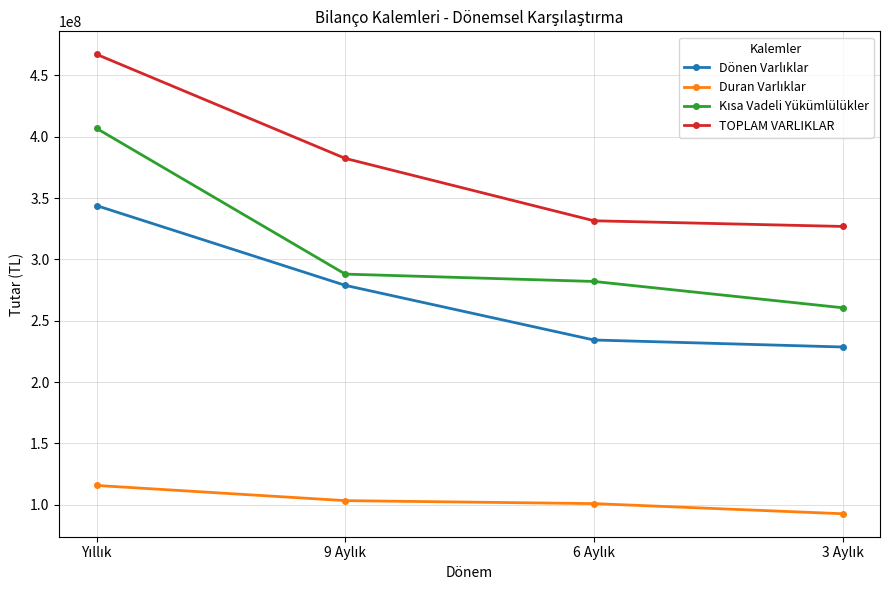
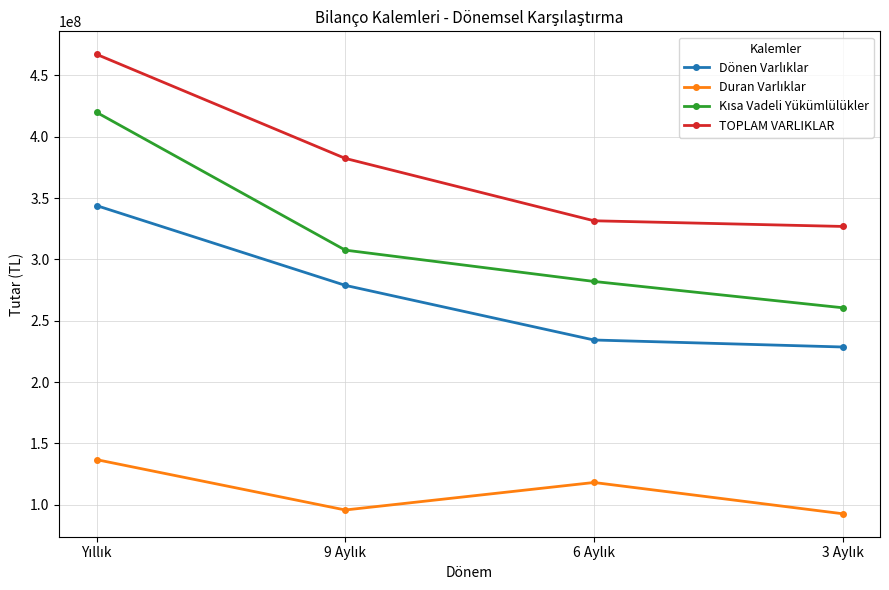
Duran Varlıklar, Yıllık: 116000000 -> 137000000
Kısa Vadeli Yükümlülükler, Yıllık: 407000000 -> 420000000
Duran Varlıklar, 9 Aylık: 103000000 -> 96000000
Kısa Vadeli Yükümlülükler, 9 Aylık: 288000000 -> 308000000
Duran Varlıklar, 6 Aylık: 101000000 -> 118000000
